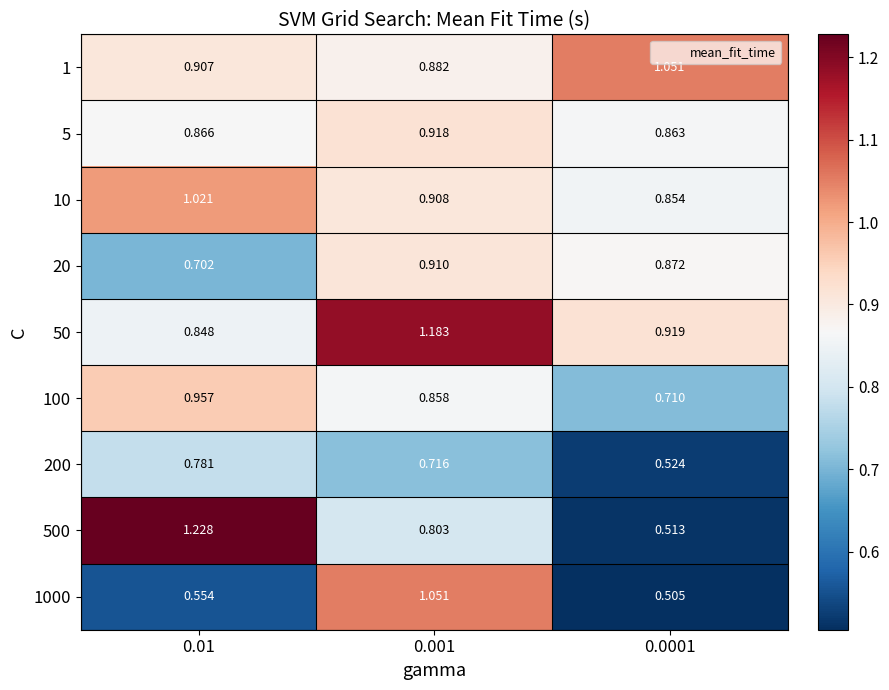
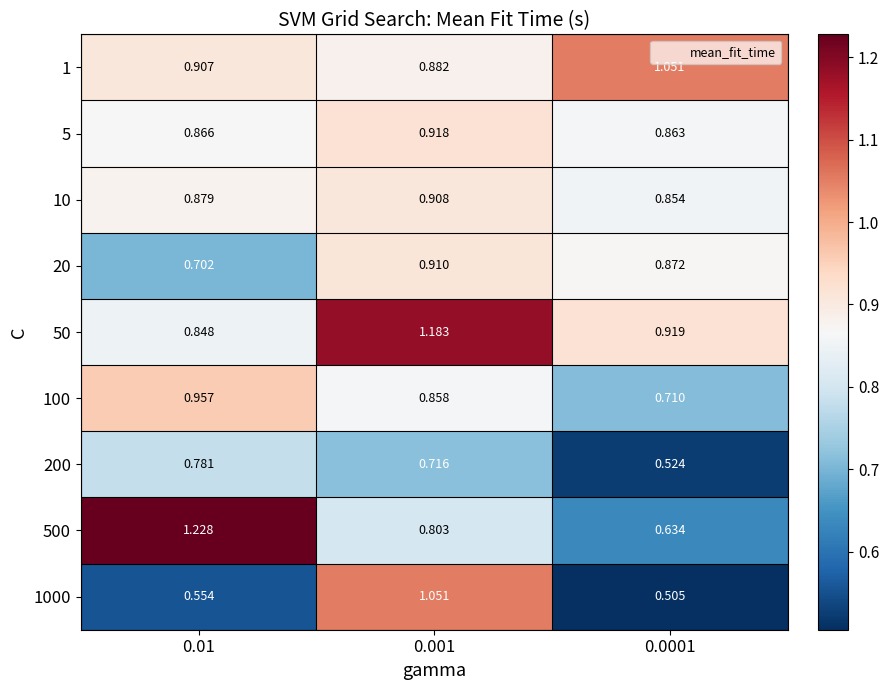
10, 0.01: 1.021 -> 0.879
500, 0.0001: 0.513 -> 0.634
